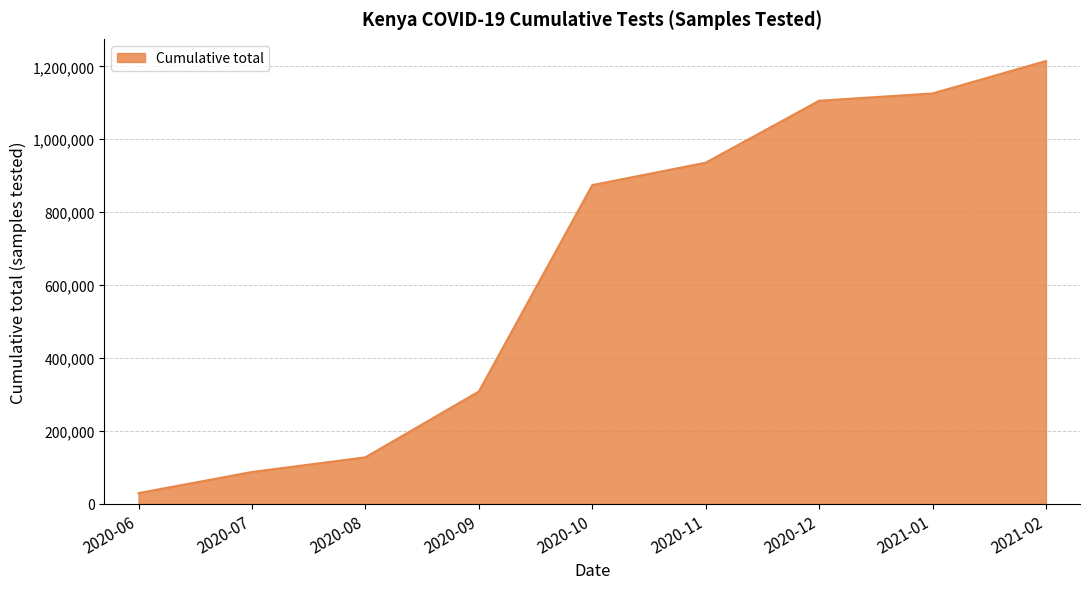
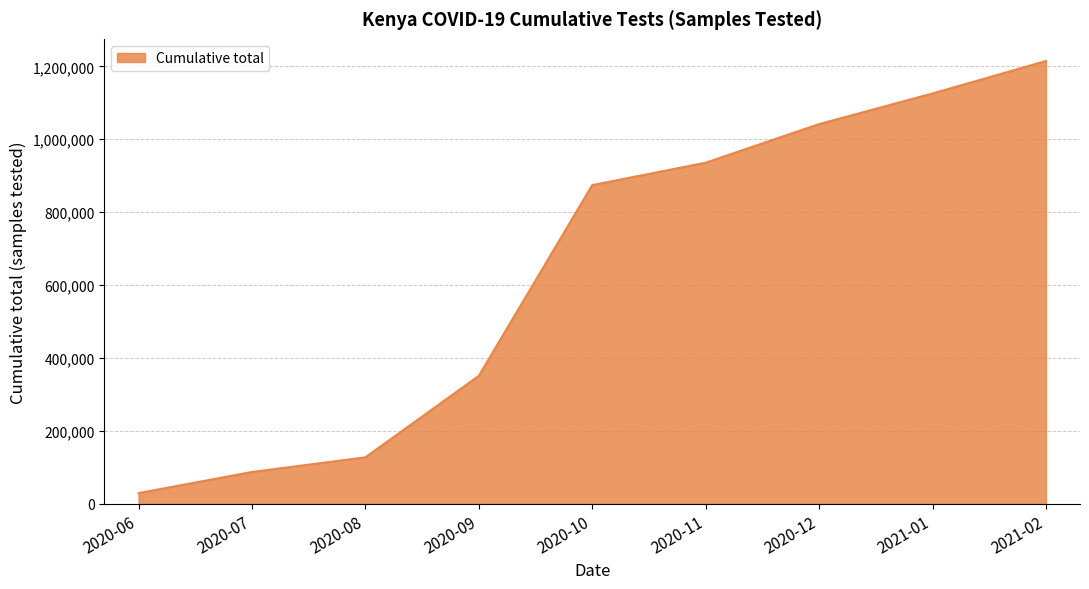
2020-09: 310,000 -> 350,000
2020-12: 1,110,000 -> 1,040,000
